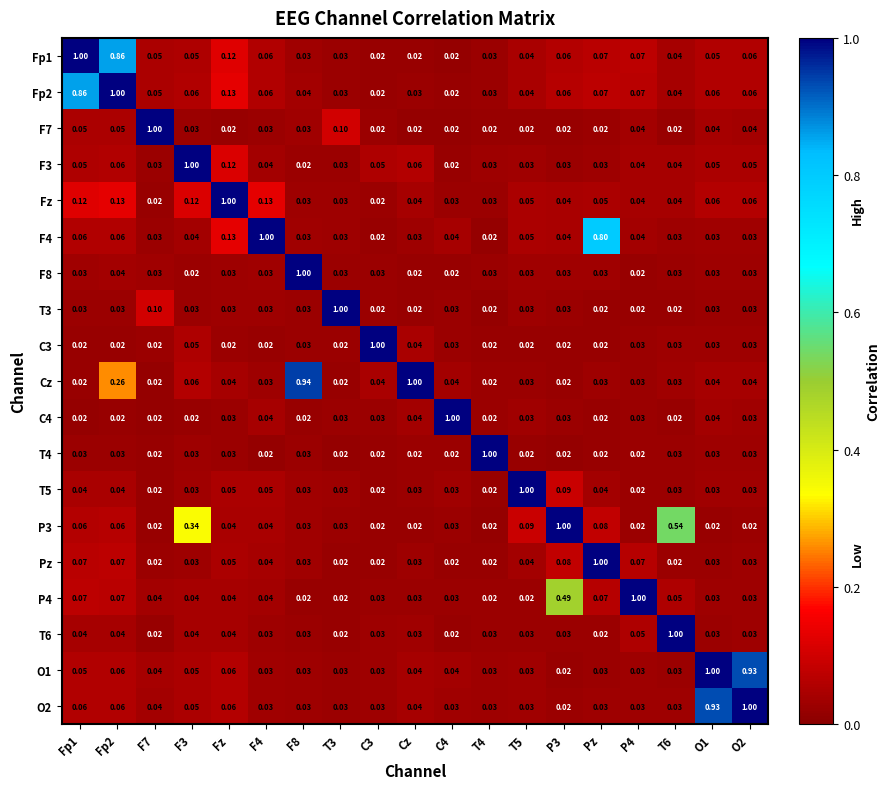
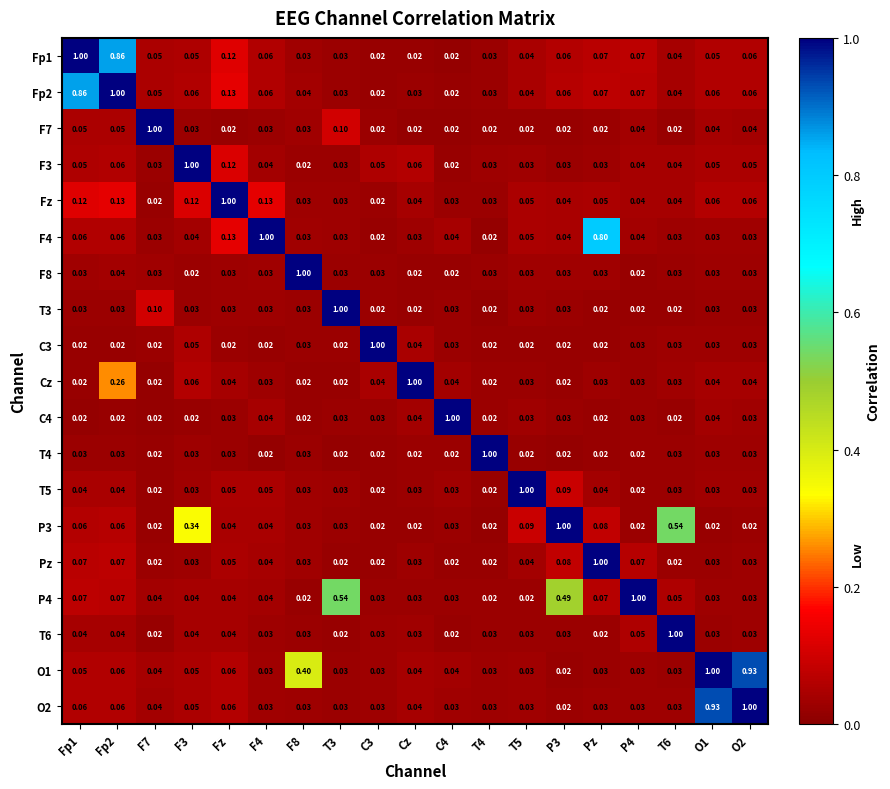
Cz, F8: 0.94 -> 0.02
P4, T3: 0.02 -> 0.54
O1, F8: 0.03 -> 0.40
